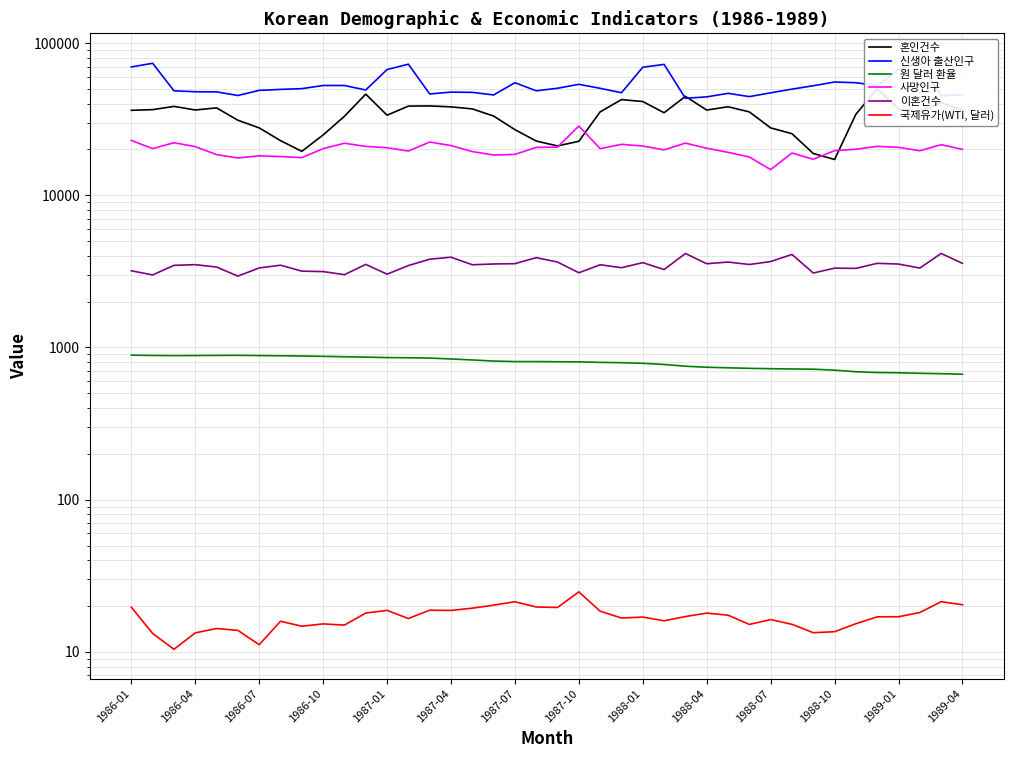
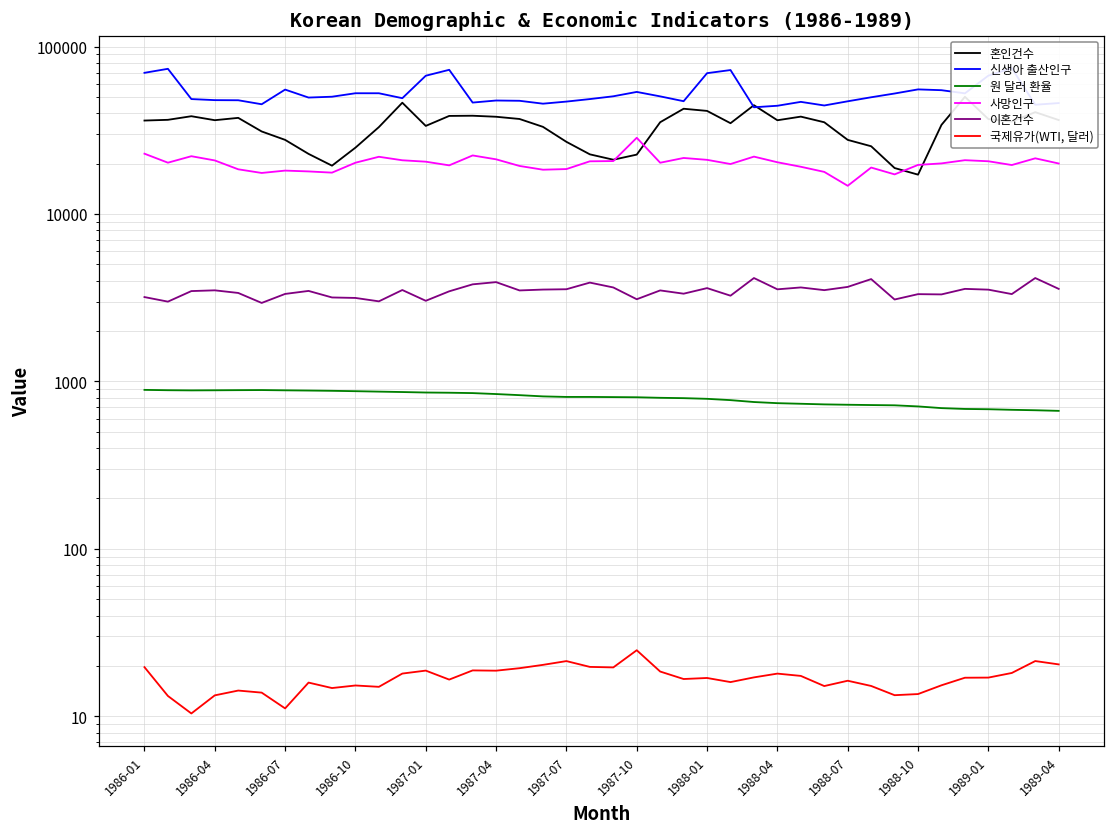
신생아 출산인구, 1986-07: 49000 -> 55000
신생아 출산인구, 1987-07: 55000 -> 47000
